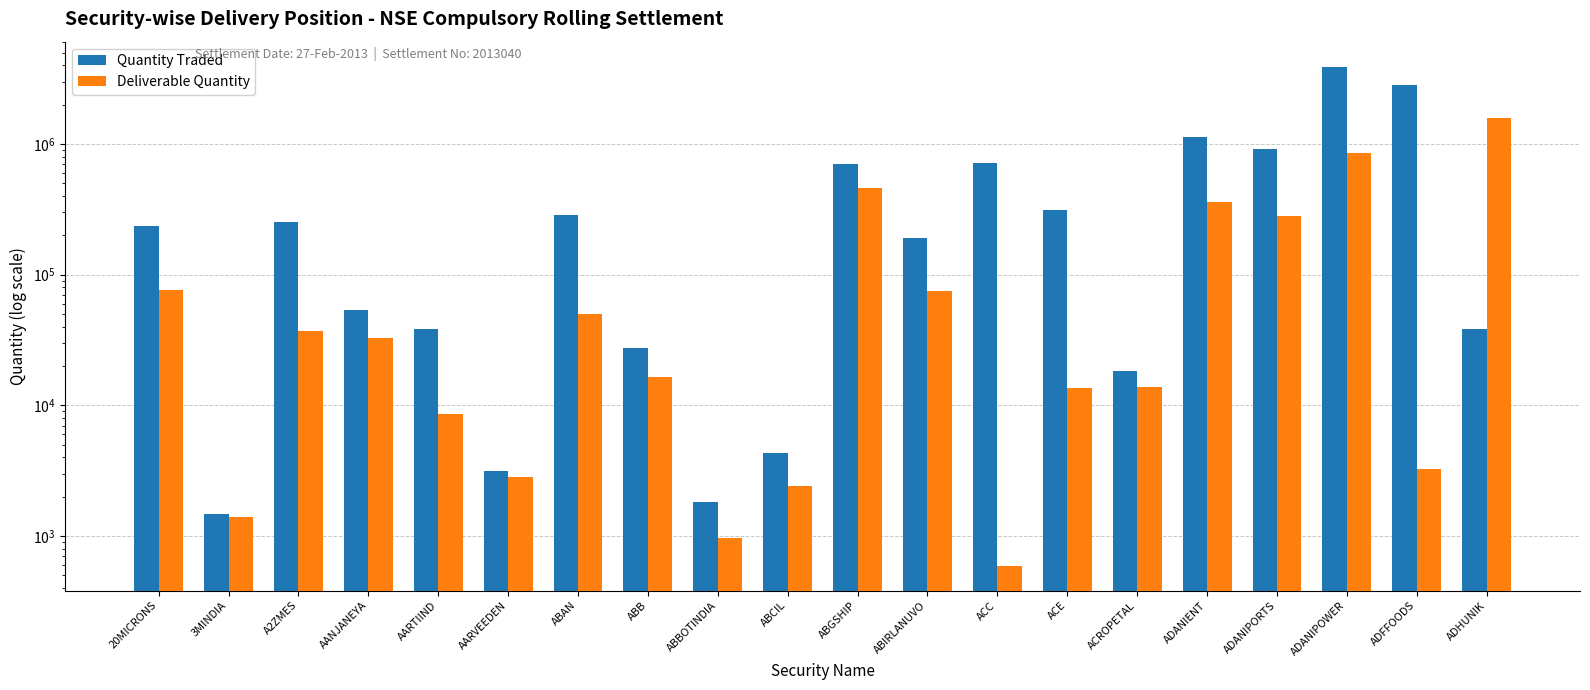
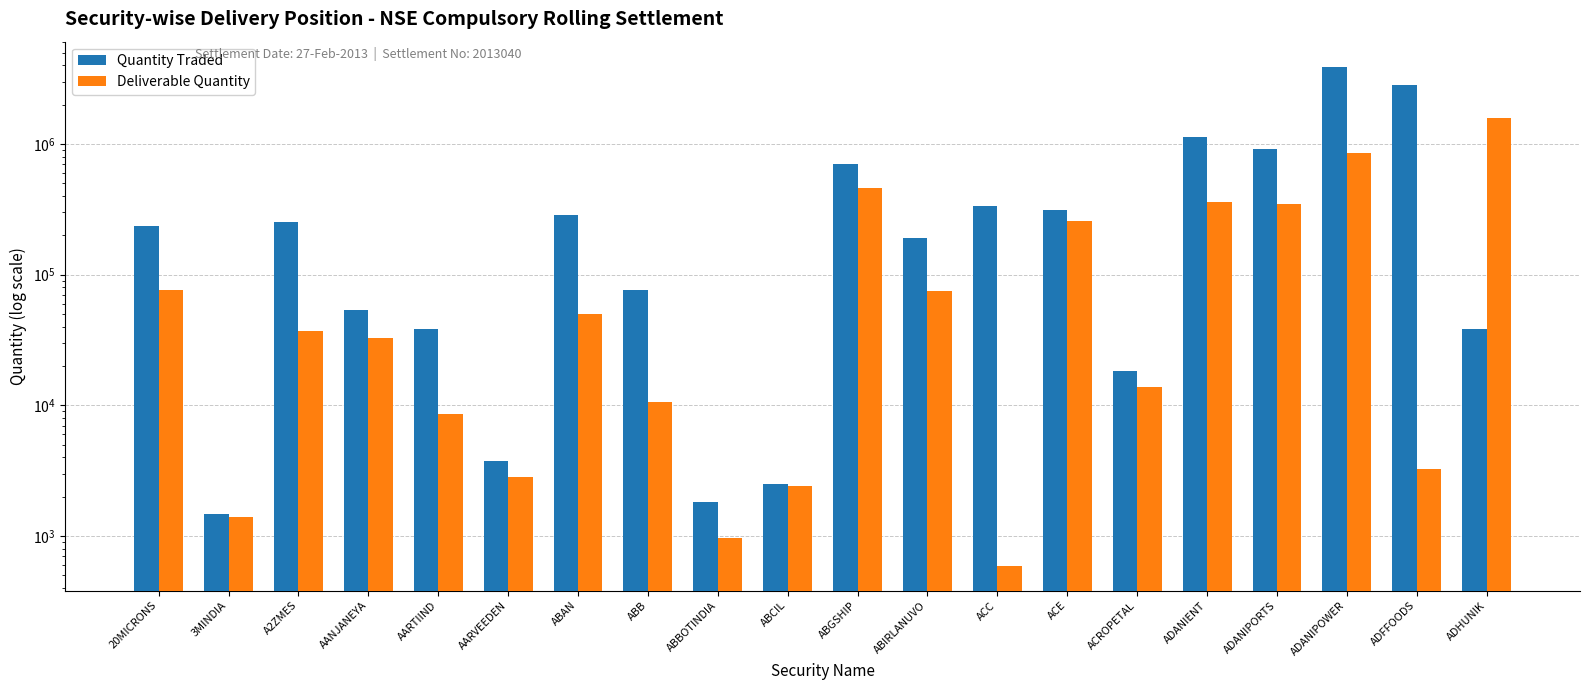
Quantity Traded, AARVEEDEN: 3100 -> 3800
Quantity Traded, ABB: 27000 -> 80000
Deliverable Quantity, ABB: 17000 -> 11000
Quantity Traded, ABCIL: 4300 -> 2500
Quantity Traded, ACC: 700000 -> 330000
Deliverable Quantity, ACE: 14000 -> 260000
Deliverable Quantity, ADANIPORTS: 280000 -> 350000
